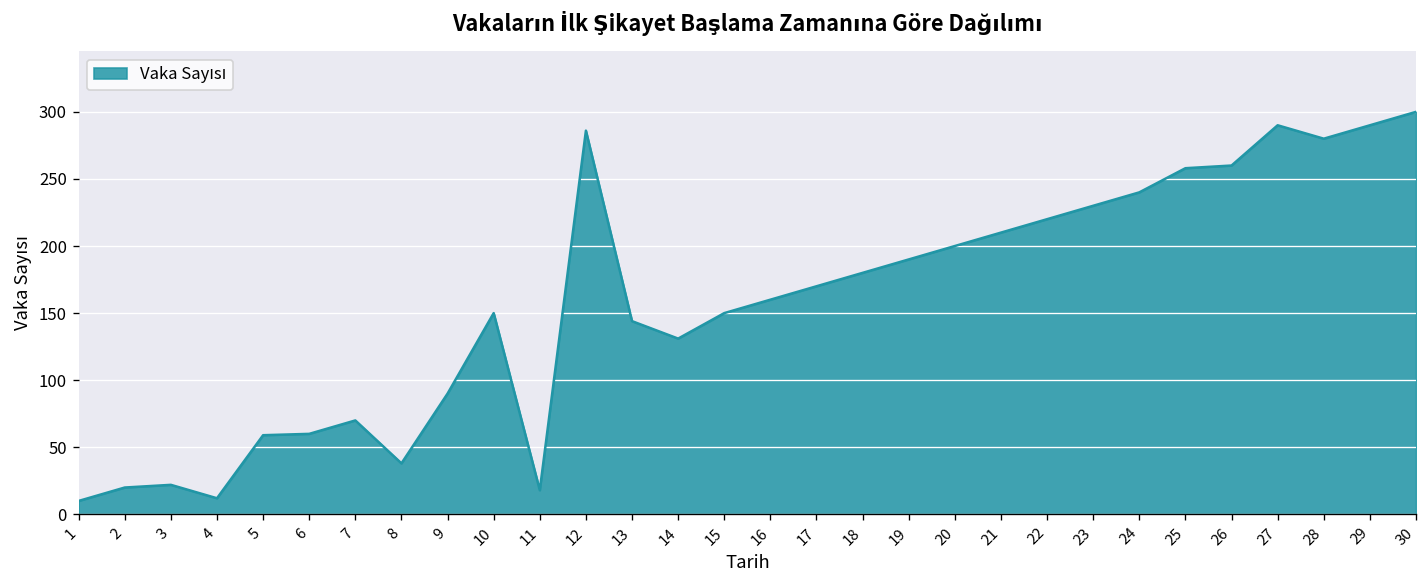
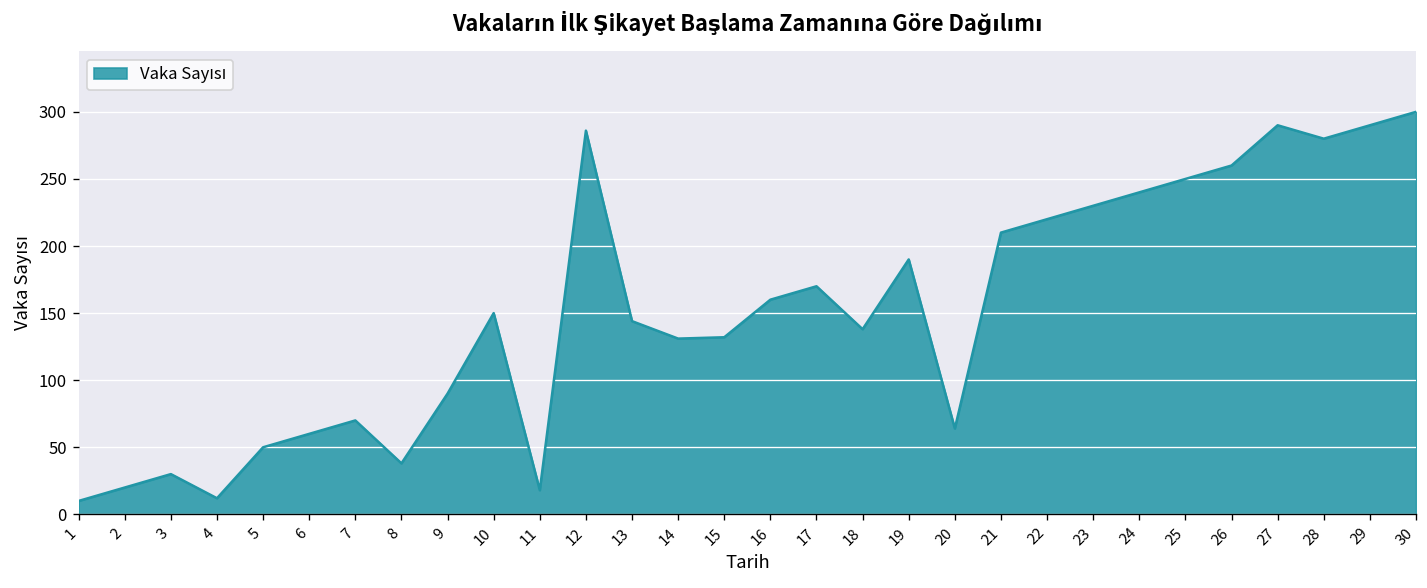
3: 22 -> 30
5: 59 -> 50
15: 150 -> 132
18: 180 -> 138
20: 200 -> 64
25: 258 -> 250
